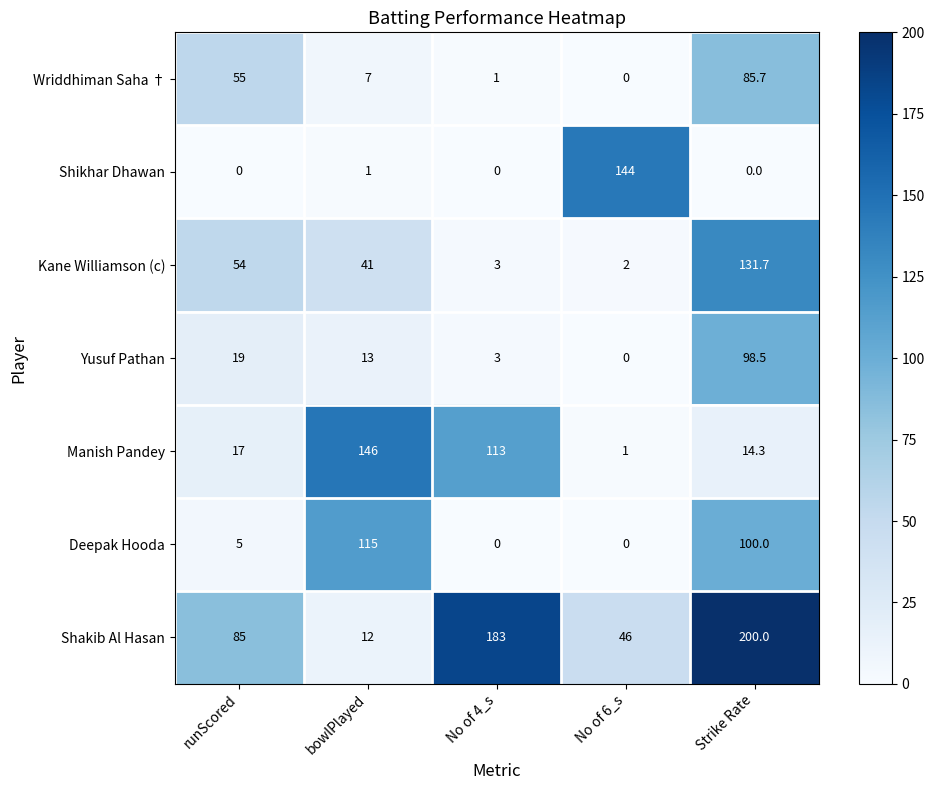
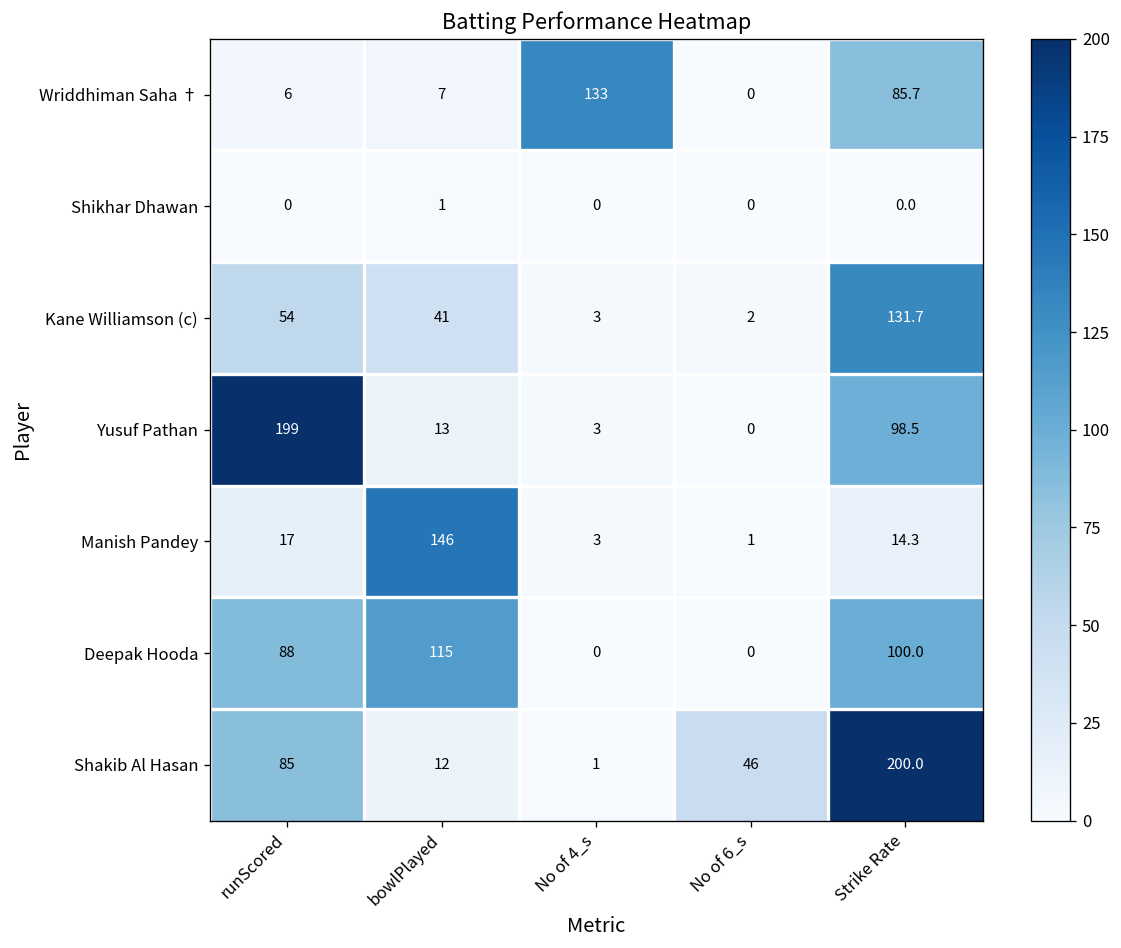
Wriddhiman Saha †, runScored: 55 -> 6
Wriddhiman Saha †, No of 4_s: 1 -> 133
Shikhar Dhawan, No of 6_s: 144 -> 0
Yusuf Pathan, runScored: 19 -> 199
Manish Pandey, No of 4_s: 113 -> 3
Deepak Hooda, runScored: 5 -> 88
Shakib Al Hasan, No of 4_s: 183 -> 1
